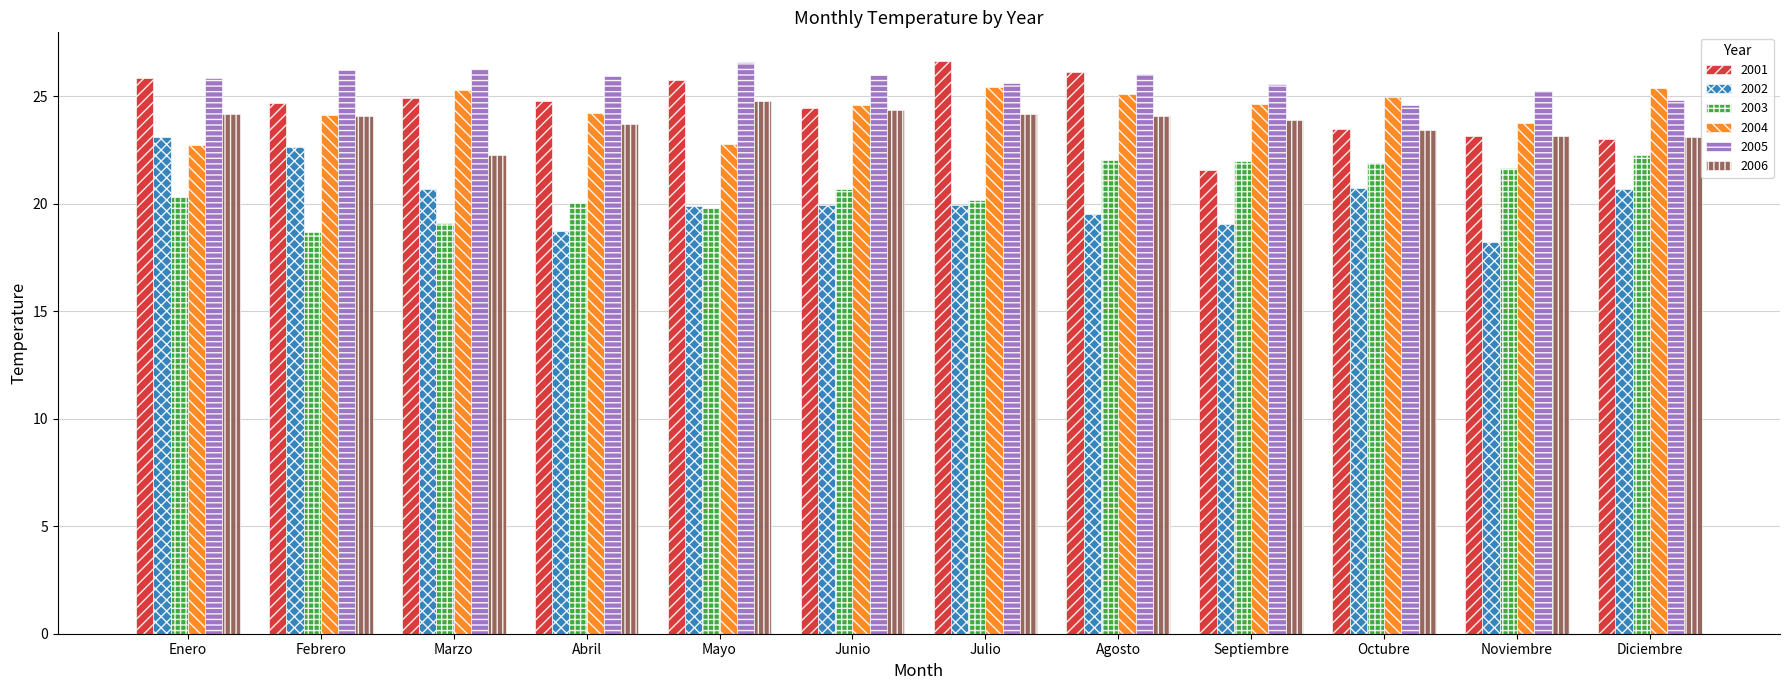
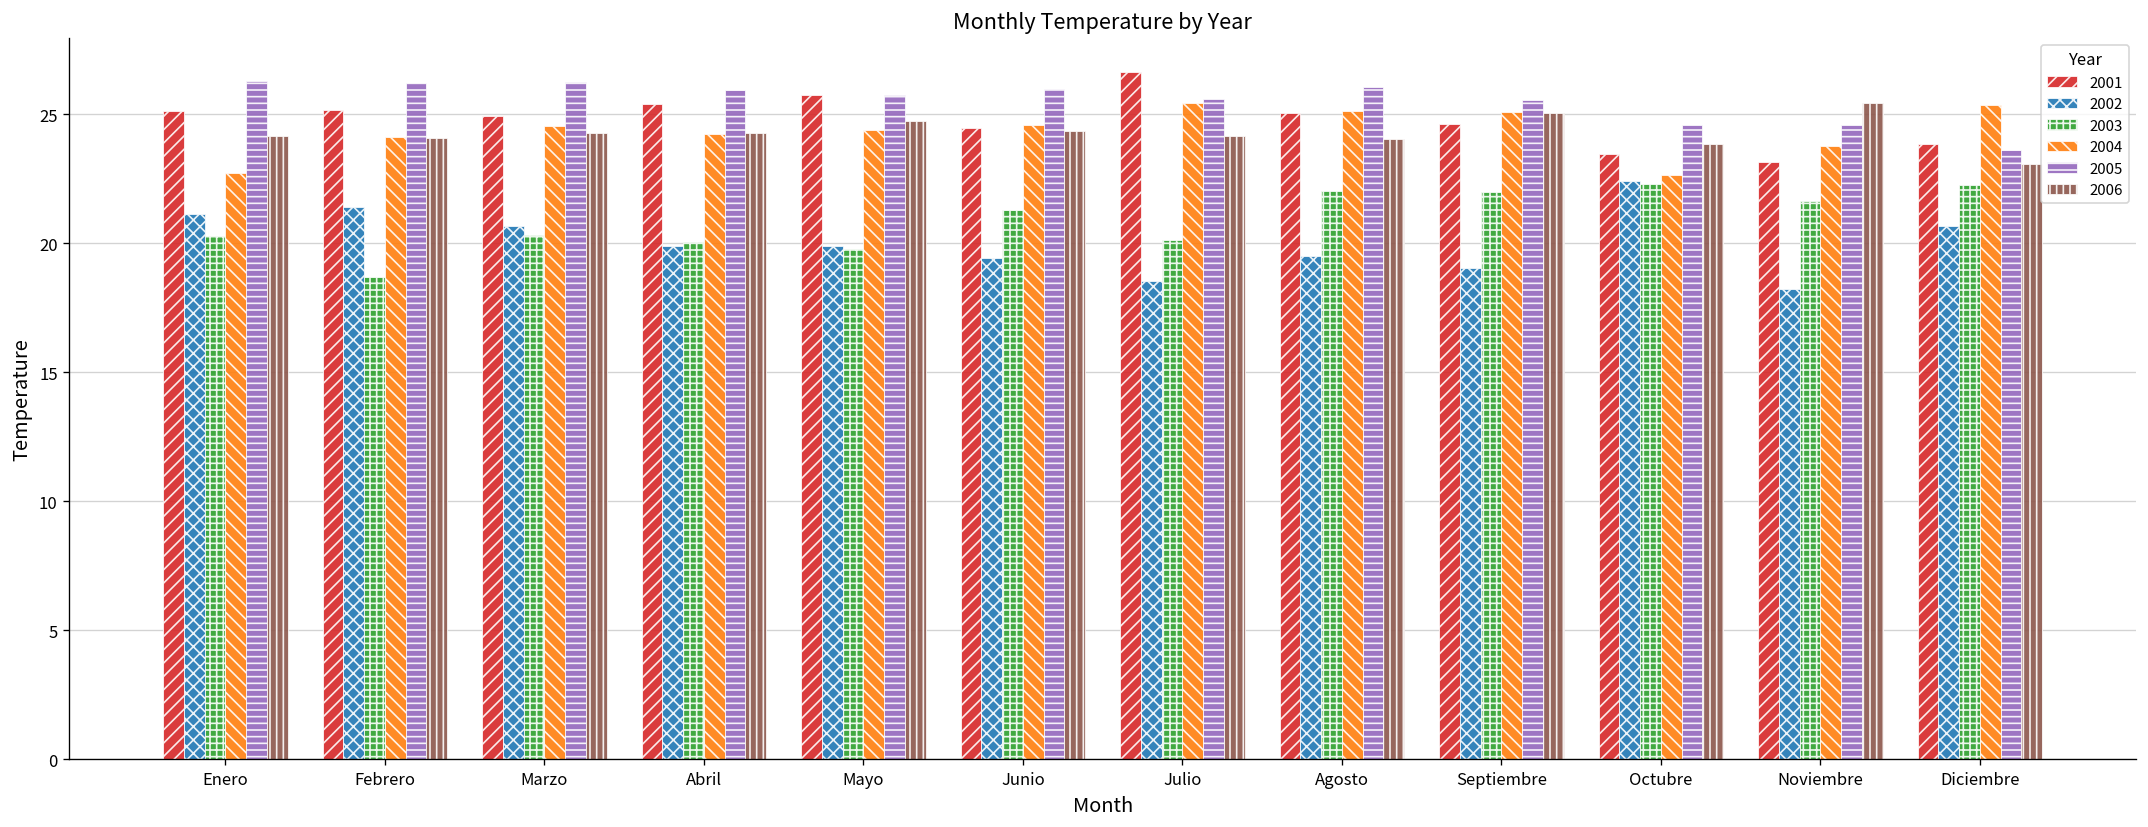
2001, Enero: 25.9 -> 25.1
2002, Enero: 23.1 -> 21.1
2005, Enero: 25.8 -> 26.3
2001, Febrero: 24.7 -> 25.2
2002, Febrero: 22.6 -> 21.4
2003, Marzo: 19.1 -> 20.3
2004, Marzo: 25.3 -> 24.5
2006, Marzo: 22.3 -> 24.3
2001, Abril: 24.8 -> 25.4
2002, Abril: 18.7 -> 19.9
2006, Abril: 23.7 -> 24.3
2004, Mayo: 22.8 -> 24.4
2005, Mayo: 26.6 -> 25.7
2002, Junio: 19.9 -> 19.4
2003, Junio: 20.7 -> 21.3
2002, Julio: 19.9 -> 18.5
2001, Agosto: 26.1 -> 25.0
2001, Septiembre: 21.6 -> 24.6
2004, Septiembre: 24.6 -> 25.1
2006, Septiembre: 23.9 -> 25.0
2002, Octubre: 20.7 -> 22.4
2003, Octubre: 21.9 -> 22.3
2004, Octubre: 25.0 -> 22.6
2006, Octubre: 23.4 -> 23.9
2005, Noviembre: 25.2 -> 24.6
2006, Noviembre: 23.1 -> 25.4
2001, Diciembre: 23.0 -> 23.8
2005, Diciembre: 24.8 -> 23.6
